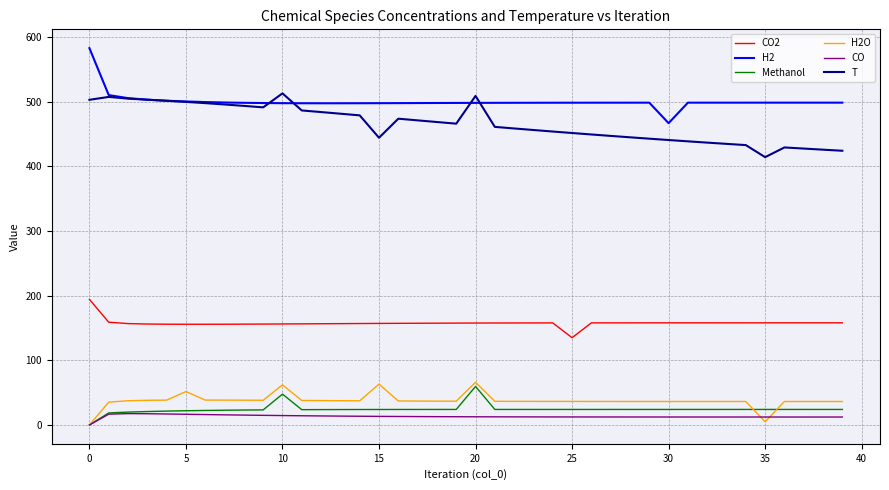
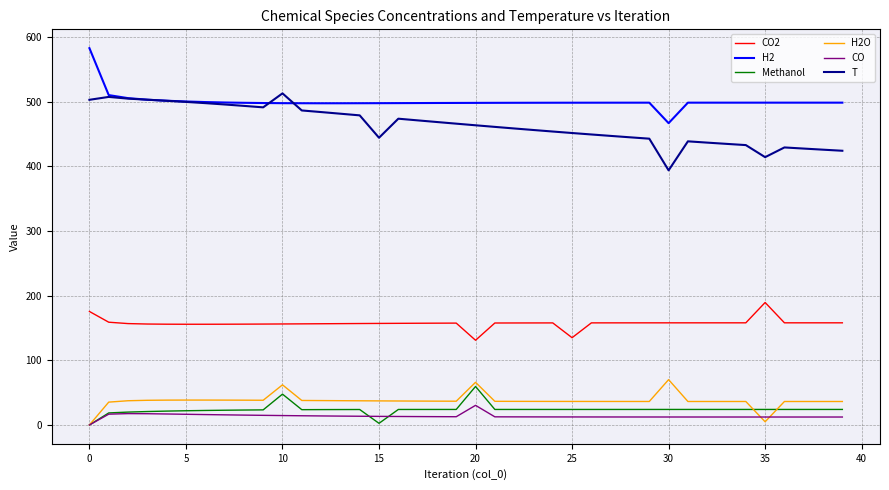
CO2, 0: 190 -> 180
H2O, 5: 50 -> 40
Methanol, 15: 20 -> 0
H2O, 15: 60 -> 40
CO2, 20: 160 -> 130
CO, 20: 10 -> 30
T, 20: 510 -> 460
H2O, 30: 40 -> 70
T, 30: 440 -> 390
CO2, 35: 160 -> 190
